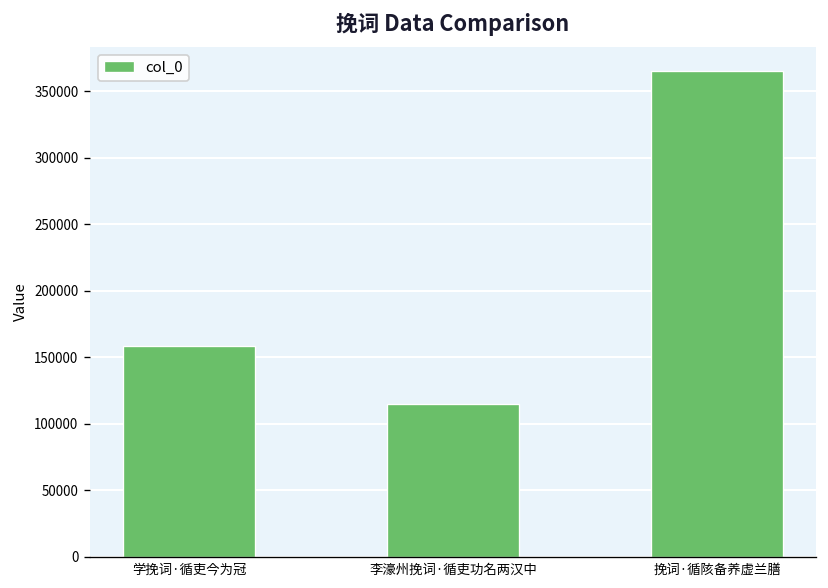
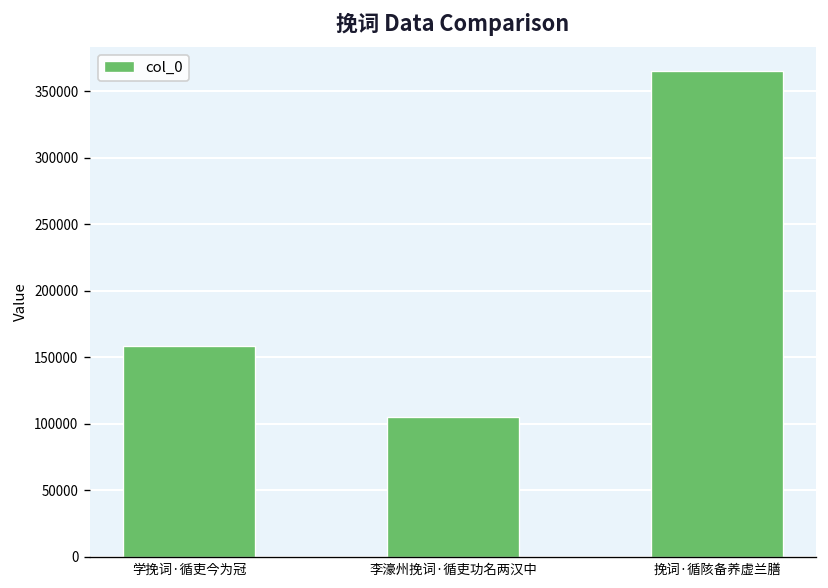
李濠州挽词·循吏功名两汉中: 115000 -> 106000
